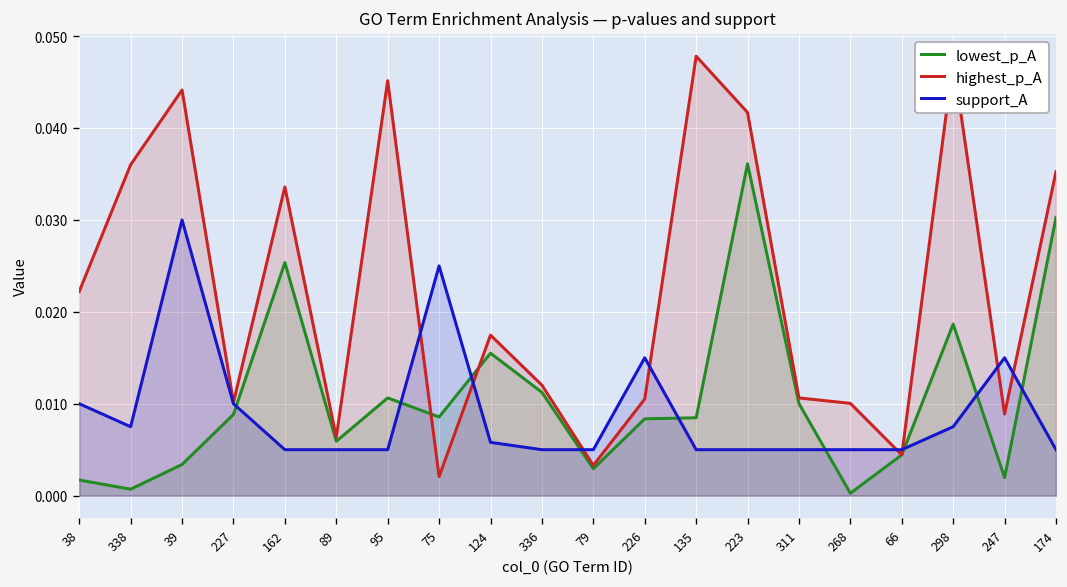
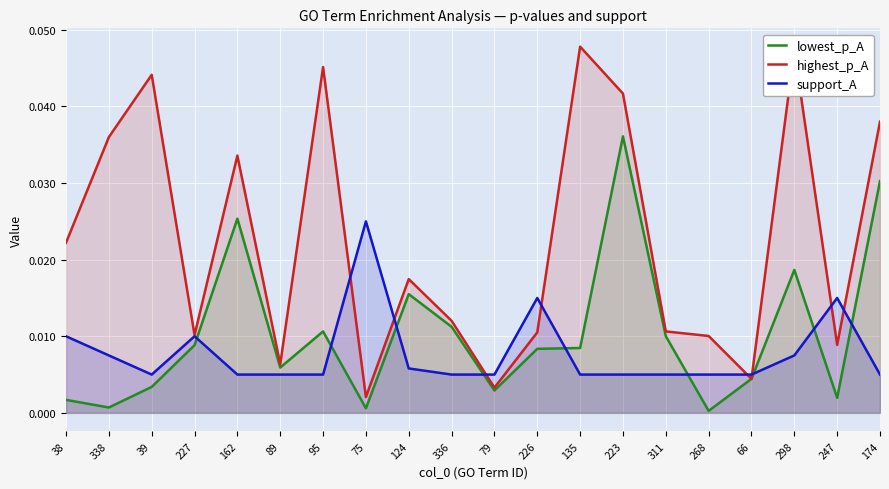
support_A, 39: 0.030 -> 0.005
lowest_p_A, 75: 0.009 -> 0.001
highest_p_A, 174: 0.035 -> 0.038
